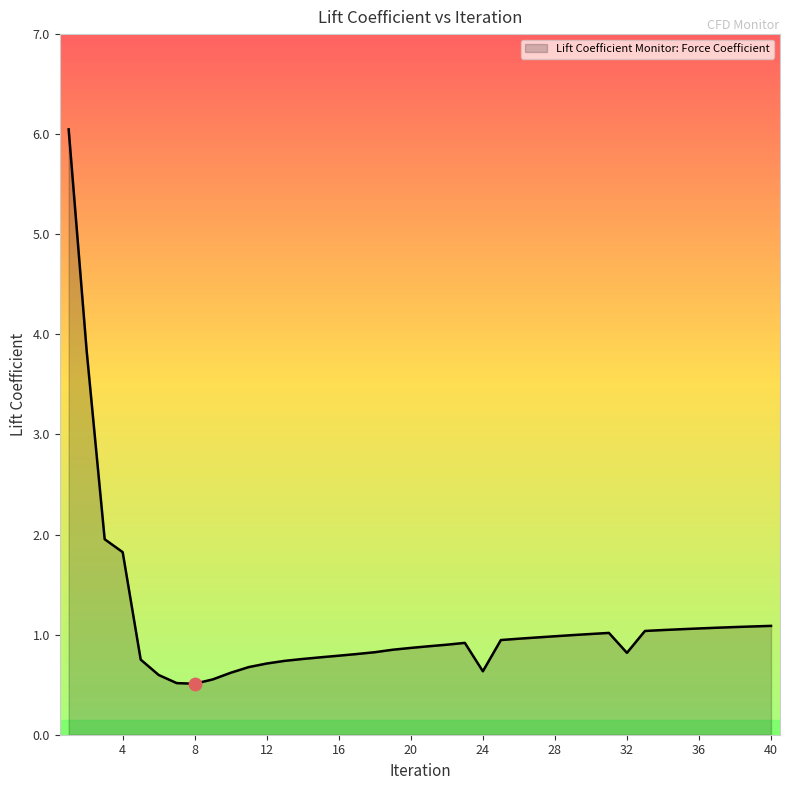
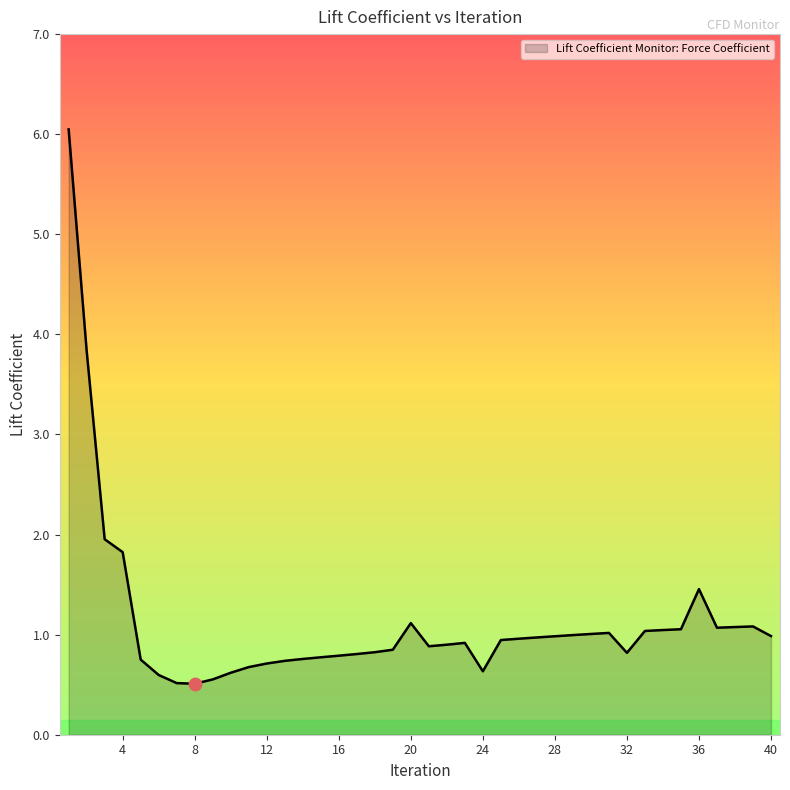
Lift Coefficient Monitor: Force Coefficient, 20: 0.87 -> 1.12
Lift Coefficient Monitor: Force Coefficient, 36: 1.06 -> 1.45
Lift Coefficient Monitor: Force Coefficient, 40: 1.09 -> 0.99
